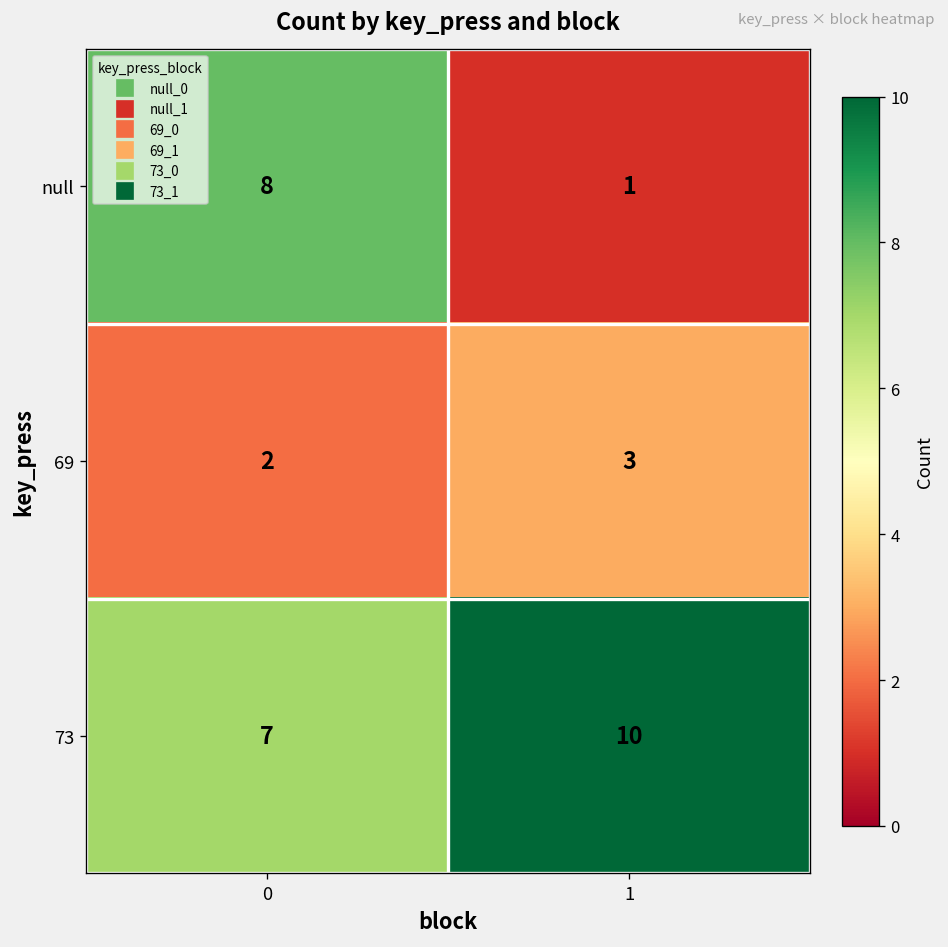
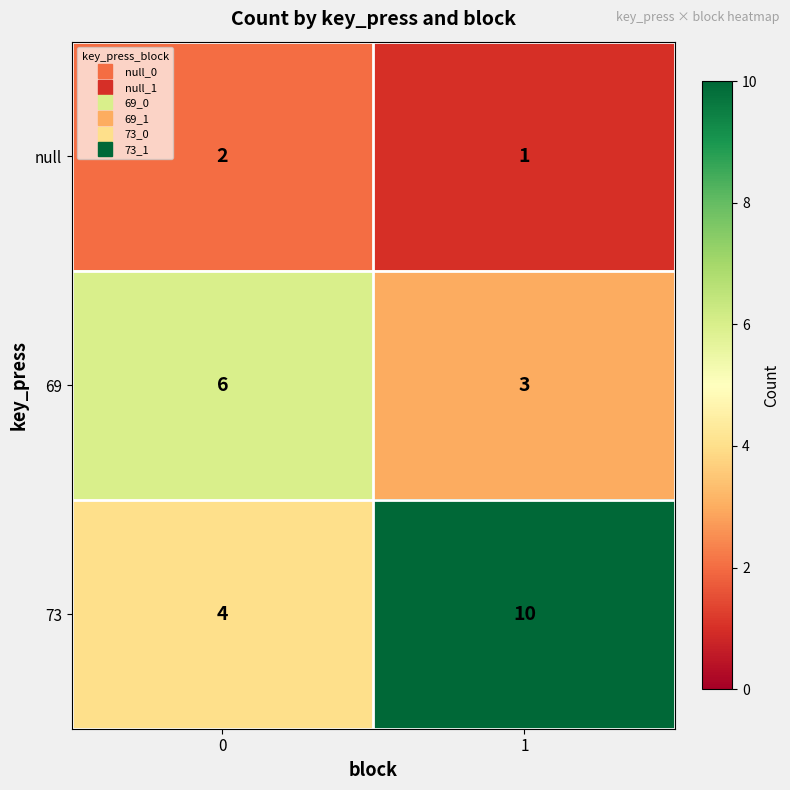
null, 0: 8 -> 2
69, 0: 2 -> 6
73, 0: 7 -> 4
